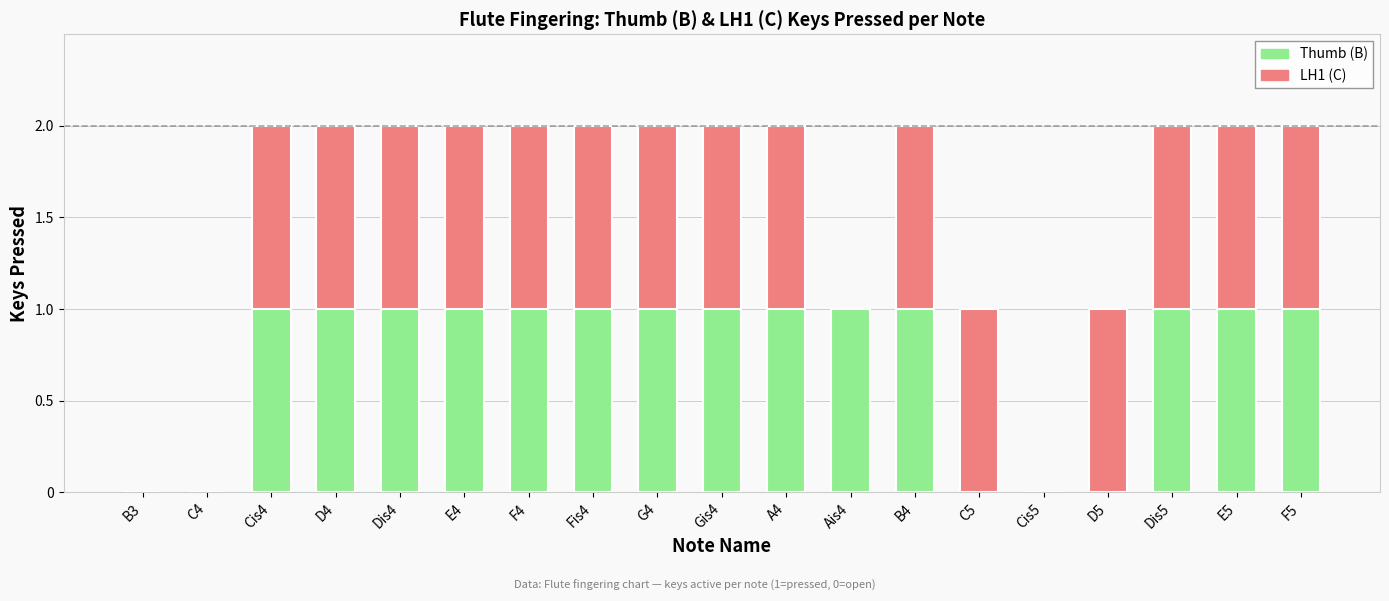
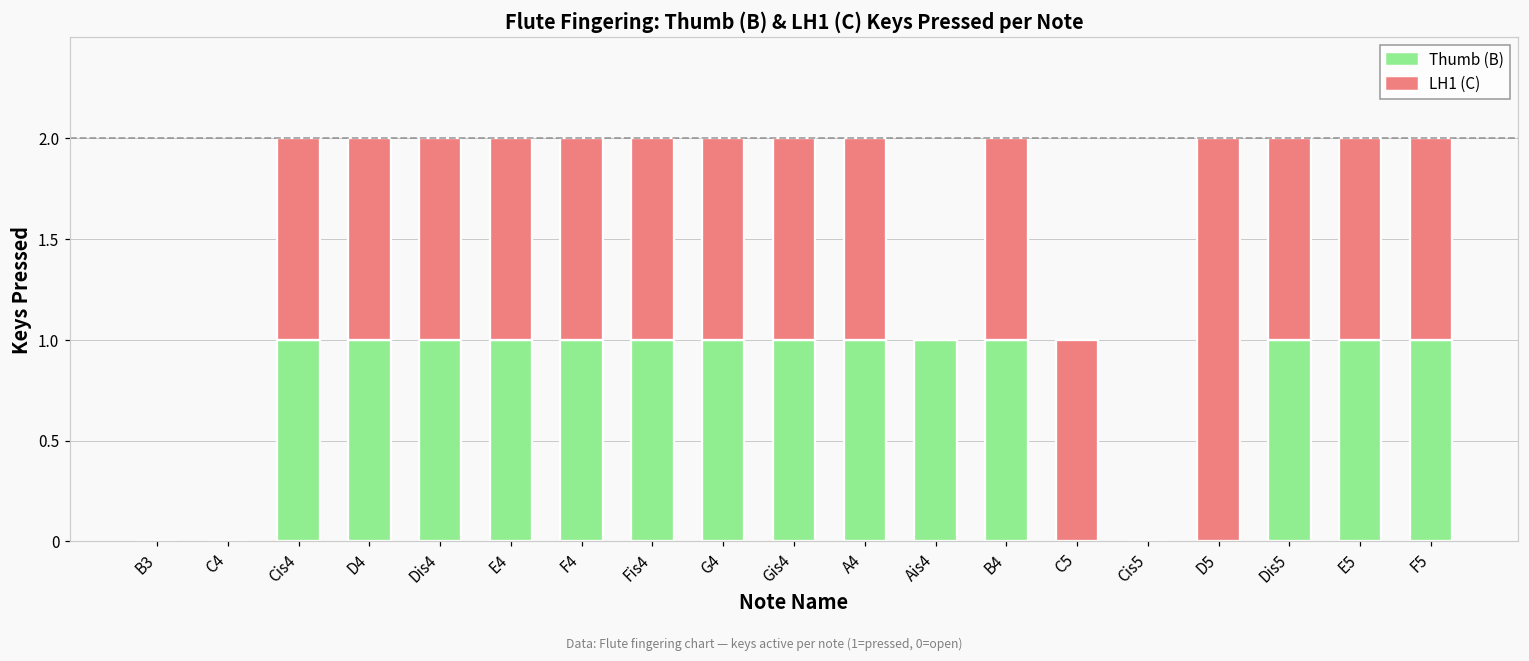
LH1 (C), D5: 1 -> 2
